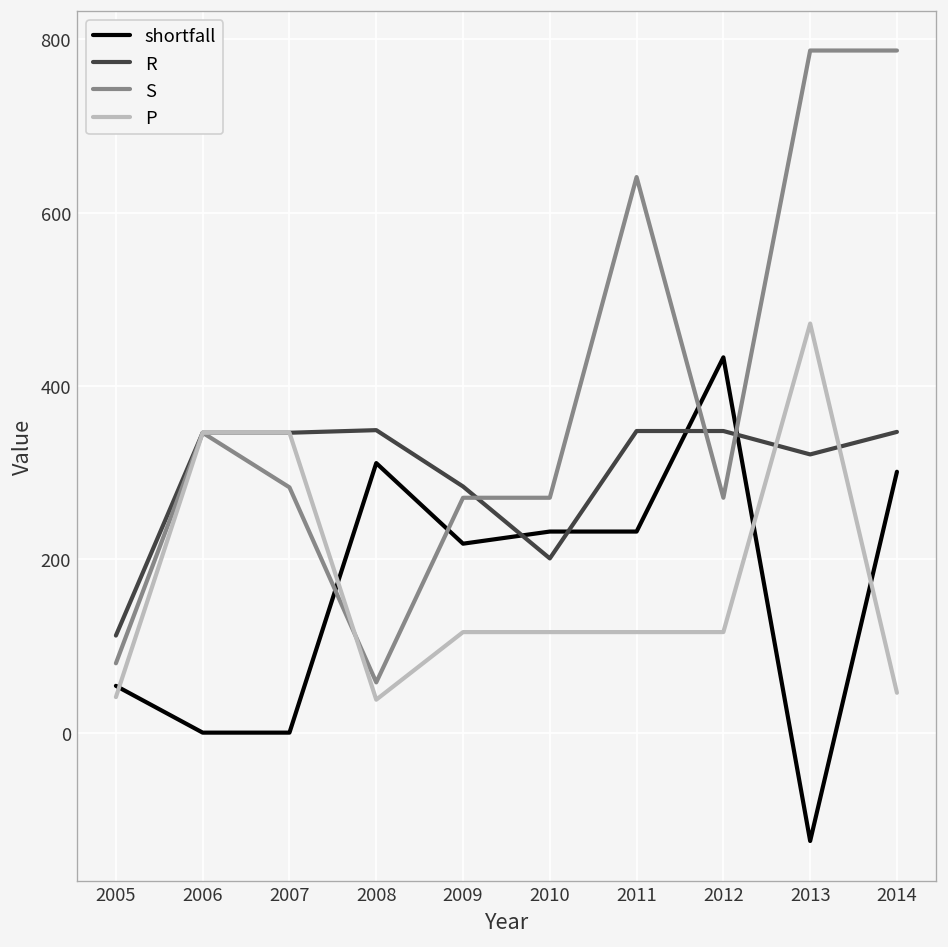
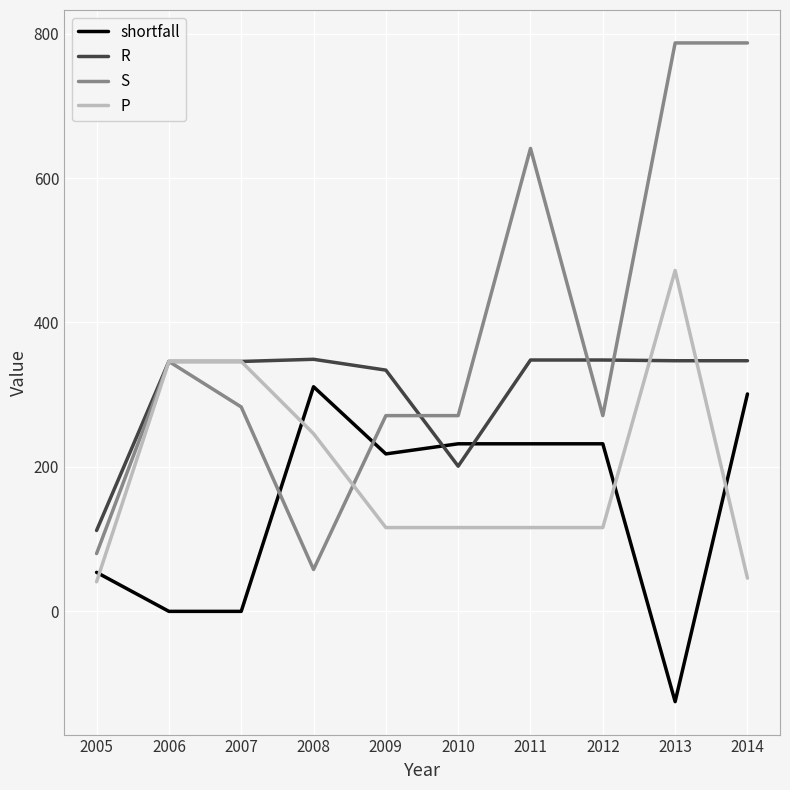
P, 2008: 40 -> 250
R, 2009: 280 -> 330
shortfall, 2012: 430 -> 230
R, 2013: 320 -> 350
